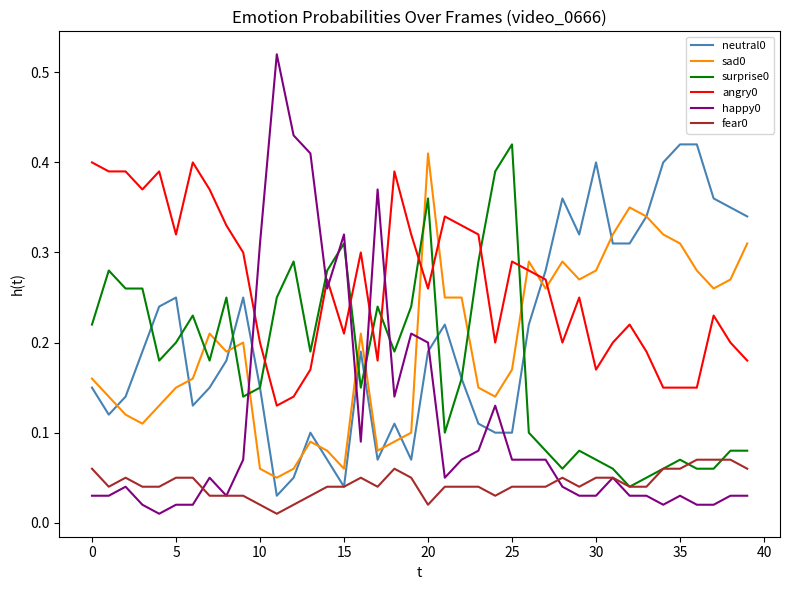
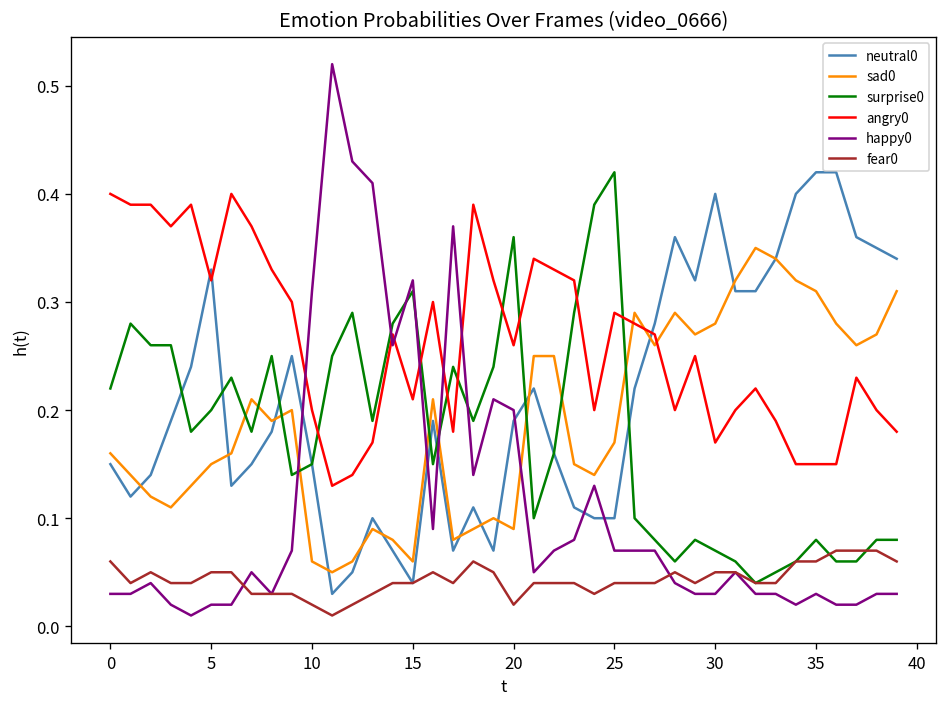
neutral0, 5: 0.25 -> 0.33
sad0, 20: 0.41 -> 0.09
surprise0, 35: 0.07 -> 0.08
